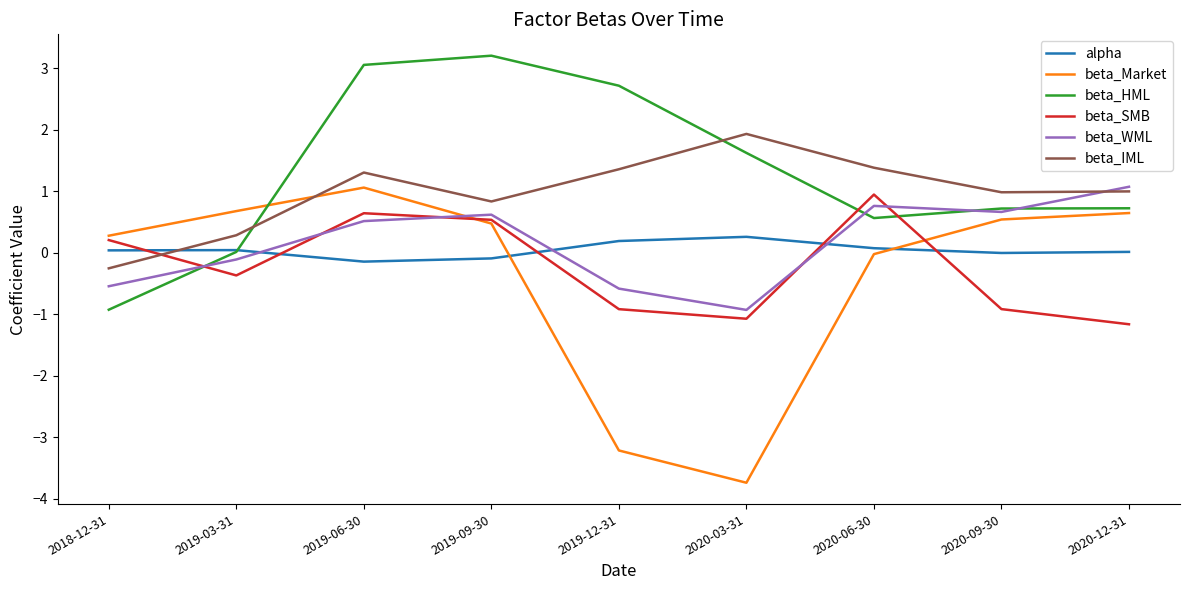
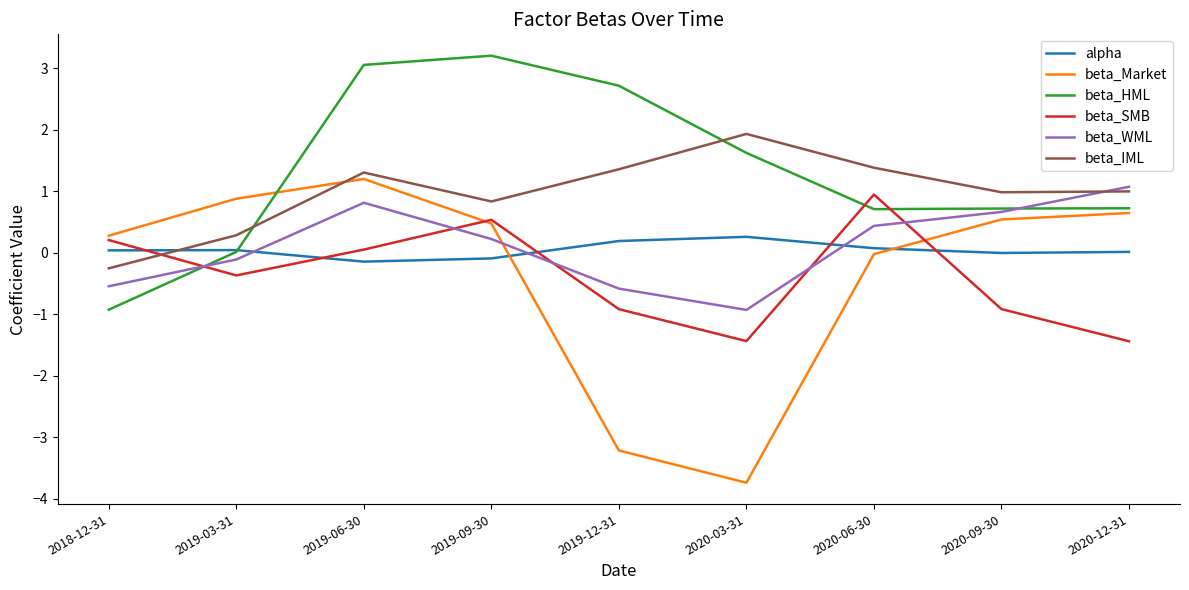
beta_Market, 2019-03-31: 0.7 -> 0.9
beta_Market, 2019-06-30: 1.1 -> 1.2
beta_SMB, 2019-06-30: 0.6 -> 0.1
beta_WML, 2019-06-30: 0.5 -> 0.8
beta_WML, 2019-09-30: 0.6 -> 0.2
beta_SMB, 2020-03-31: -1.1 -> -1.4
beta_HML, 2020-06-30: 0.6 -> 0.7
beta_WML, 2020-06-30: 0.8 -> 0.4
beta_SMB, 2020-12-31: -1.2 -> -1.4
